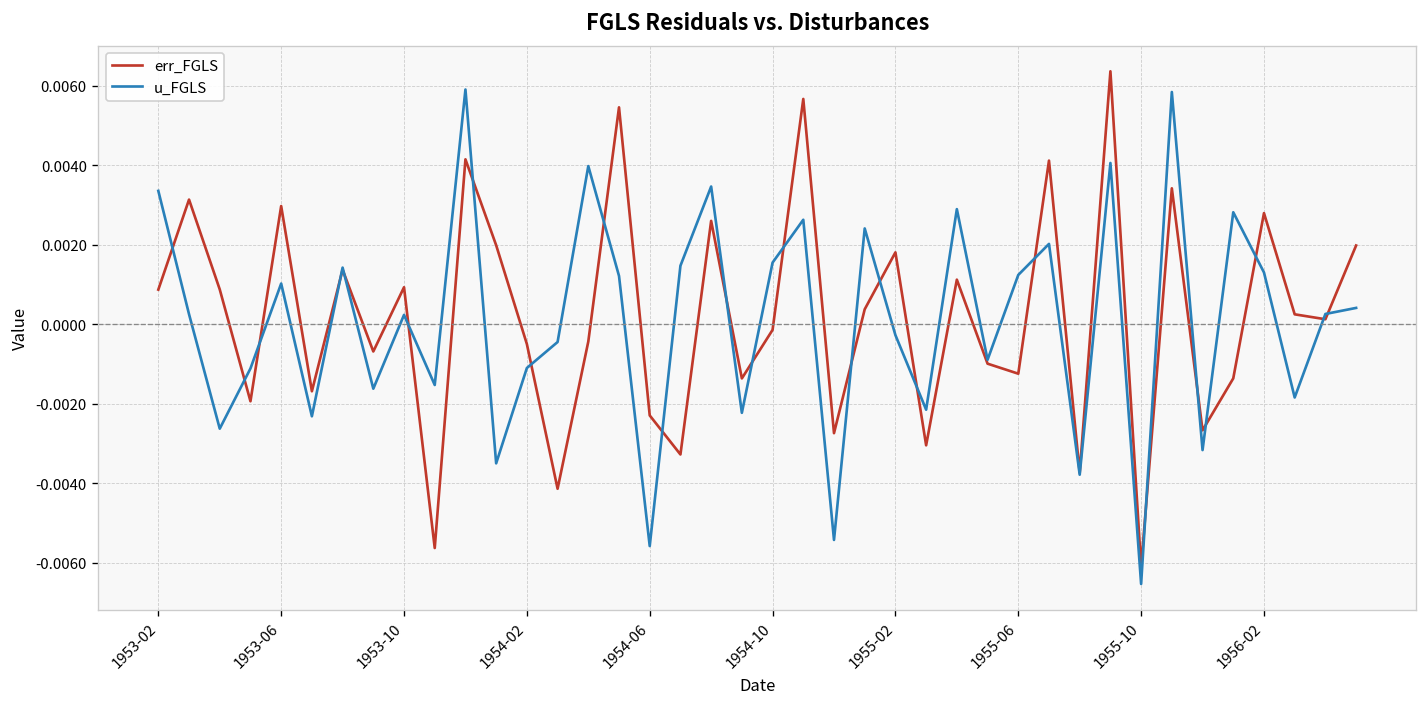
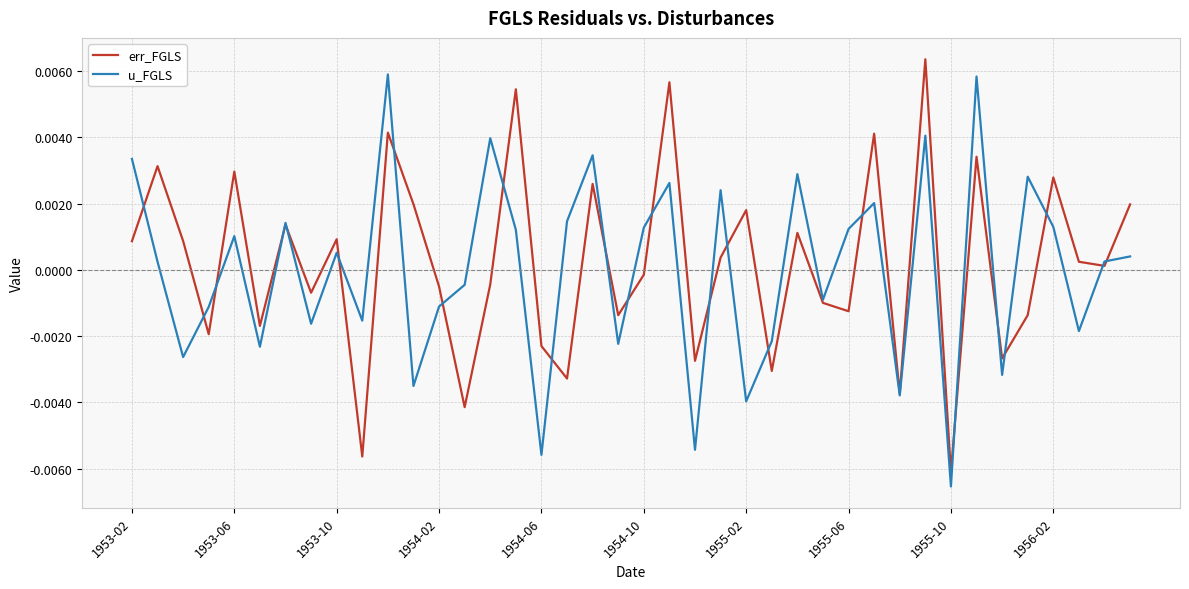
u_FGLS, 1953-10: 0.0002 -> 0.0005
u_FGLS, 1954-10: 0.0015 -> 0.0013
u_FGLS, 1955-02: -0.0003 -> -0.0040
